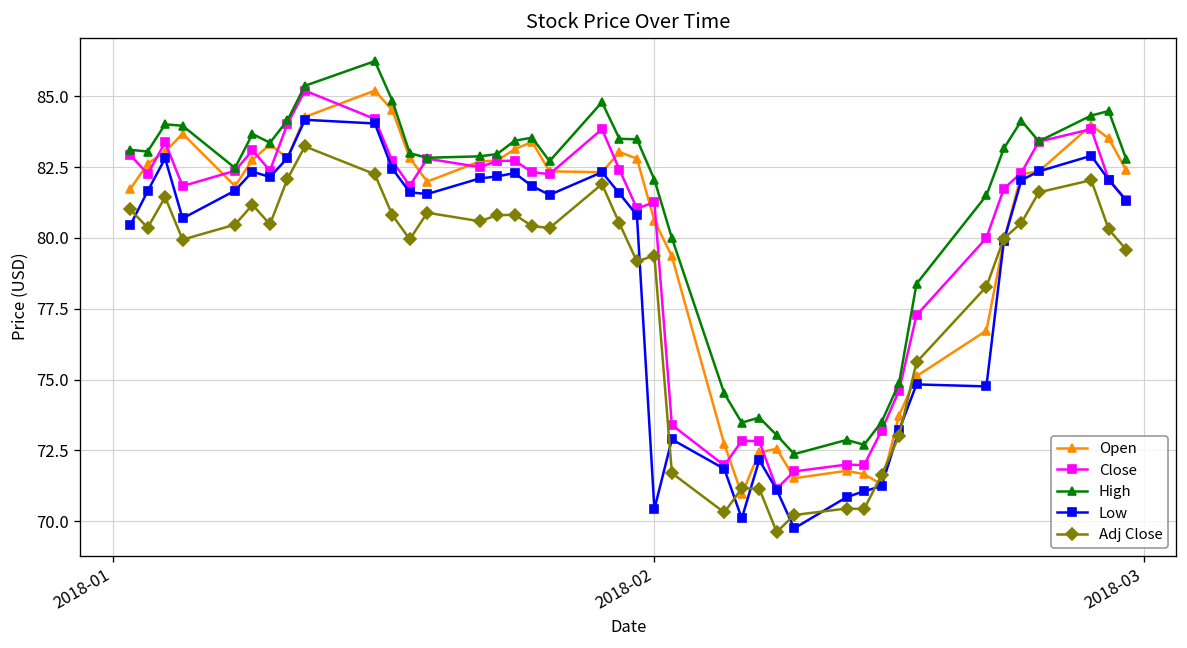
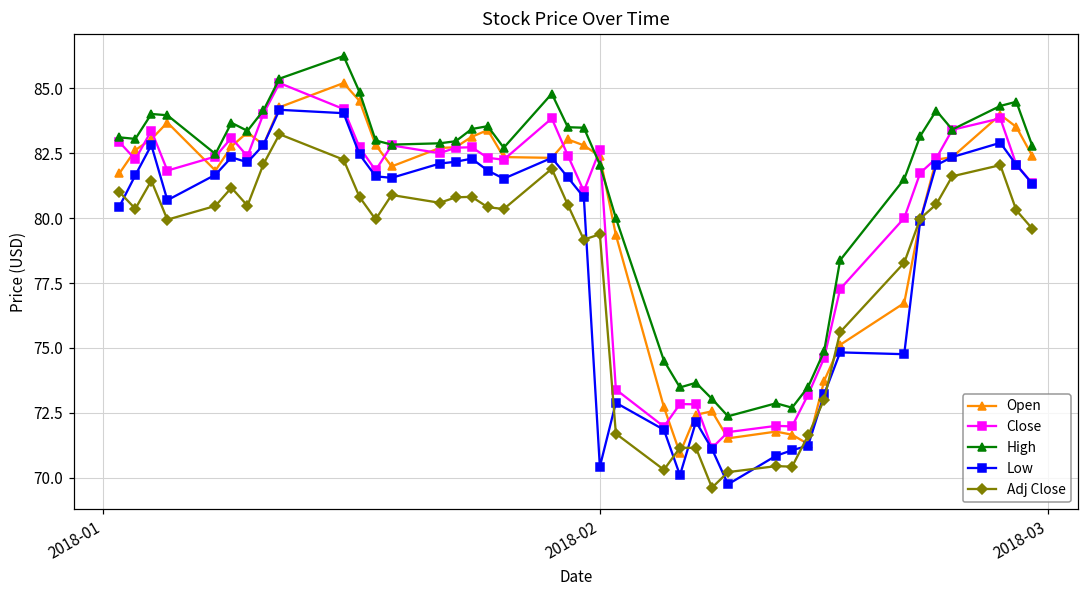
Open, 2018-02: 80.6 -> 82.4
Close, 2018-02: 81.3 -> 82.6
